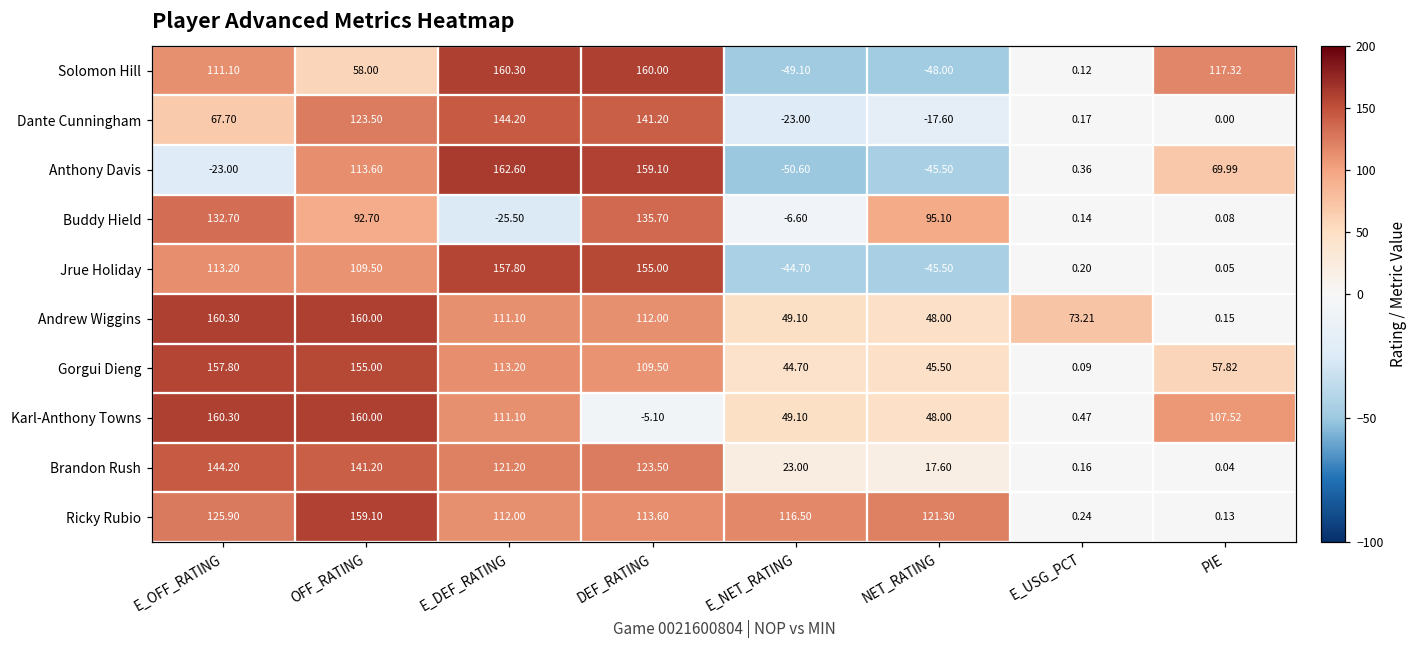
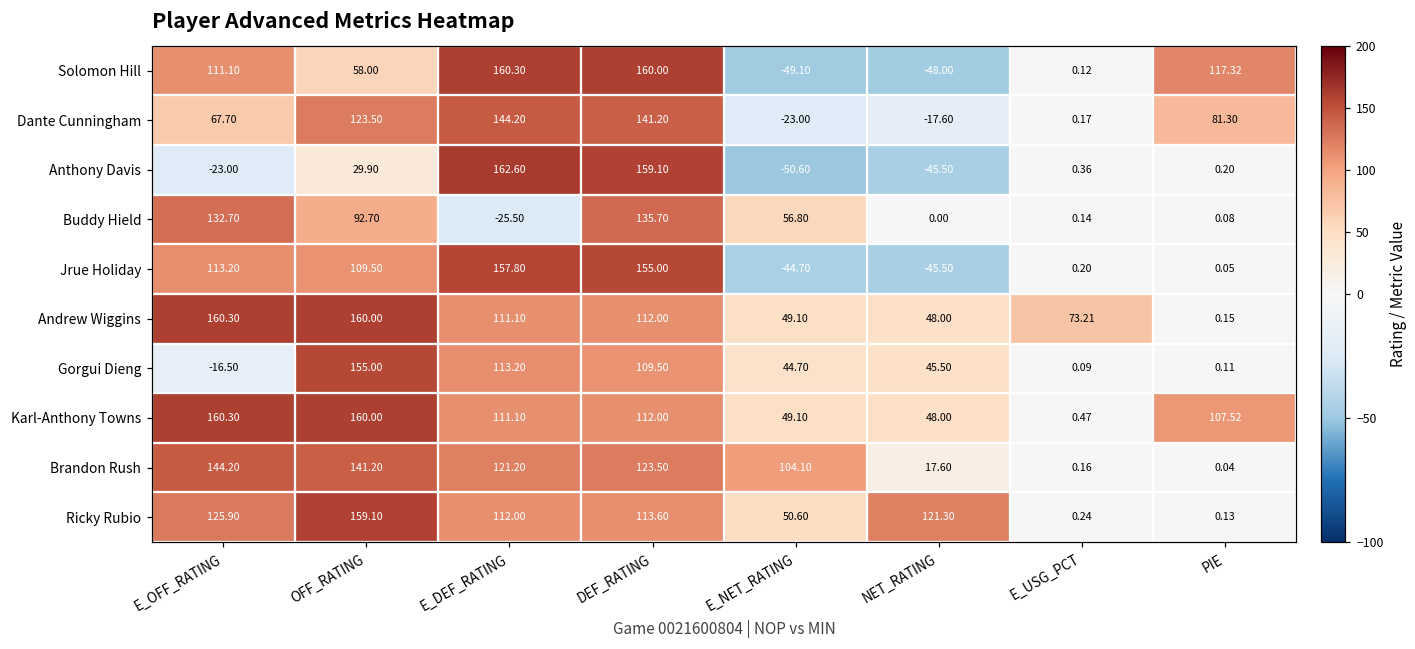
Dante Cunningham, PIE: 0.00 -> 81.30
Anthony Davis, OFF_RATING: 113.60 -> 29.90
Anthony Davis, PIE: 69.99 -> 0.20
Buddy Hield, E_NET_RATING: -6.60 -> 56.80
Buddy Hield, NET_RATING: 95.10 -> 0.00
Gorgui Dieng, E_OFF_RATING: 157.80 -> -16.50
Gorgui Dieng, PIE: 57.82 -> 0.11
Karl-Anthony Towns, DEF_RATING: -5.10 -> 112.00
Brandon Rush, E_NET_RATING: 23.00 -> 104.10
Ricky Rubio, E_NET_RATING: 116.50 -> 50.60
